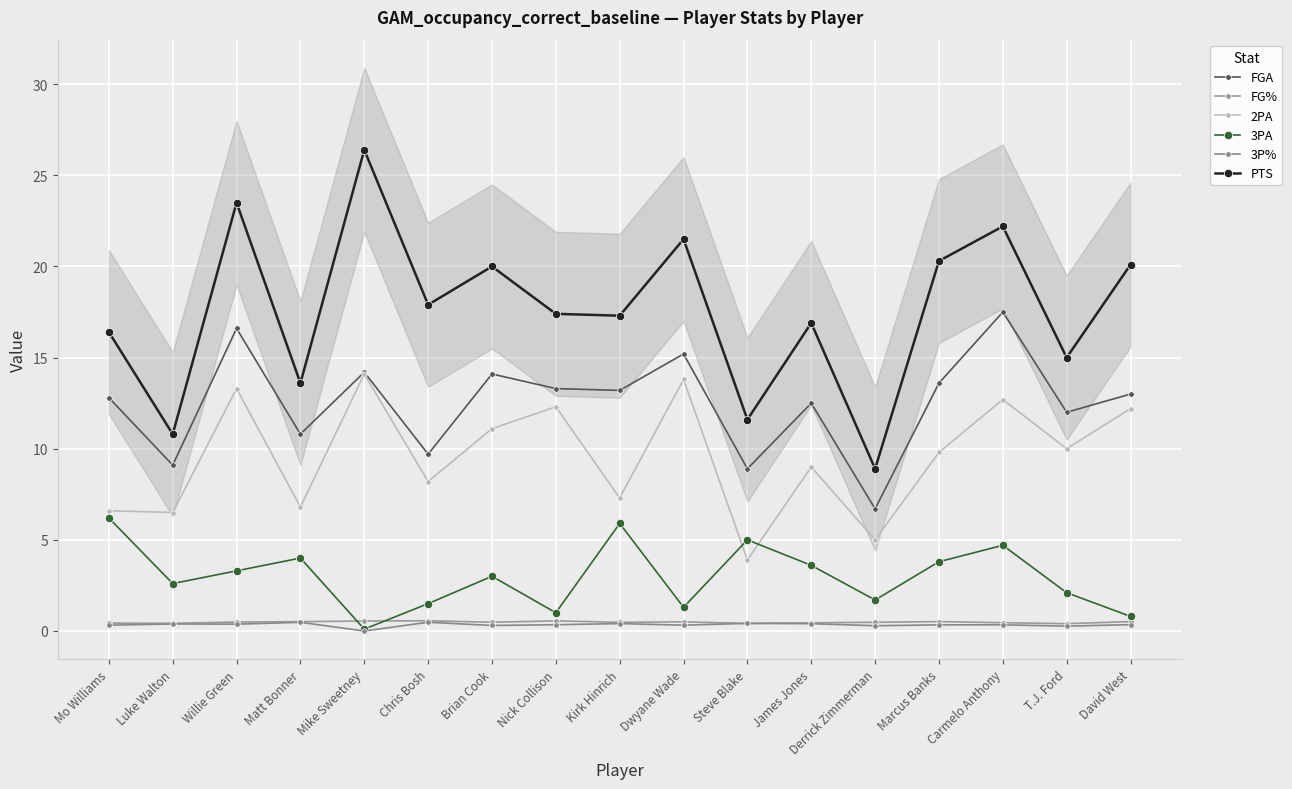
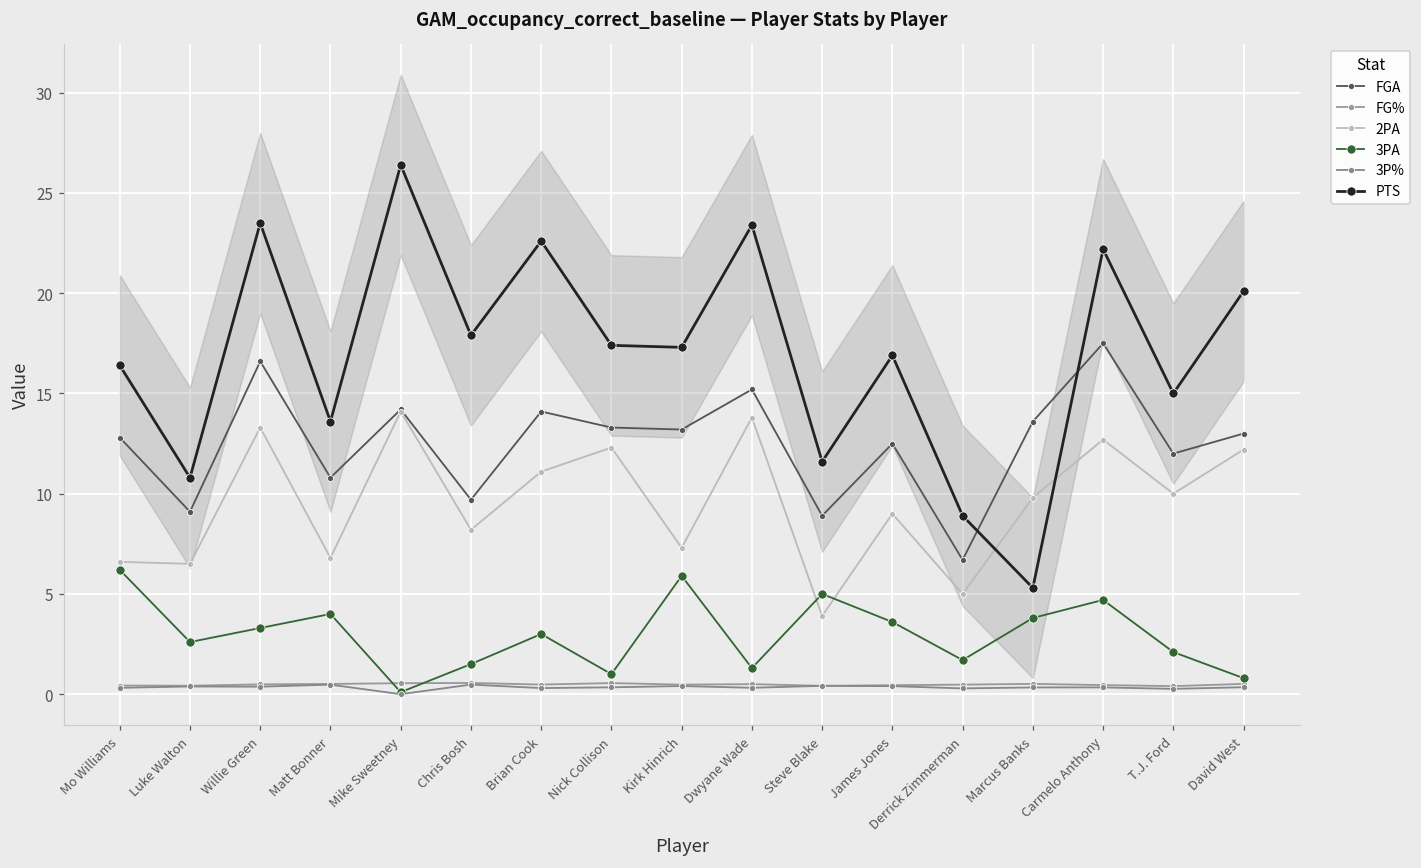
PTS, Brian Cook: 20.0 -> 22.6
PTS, Dwyane Wade: 21.5 -> 23.4
PTS, Marcus Banks: 20.3 -> 5.3
